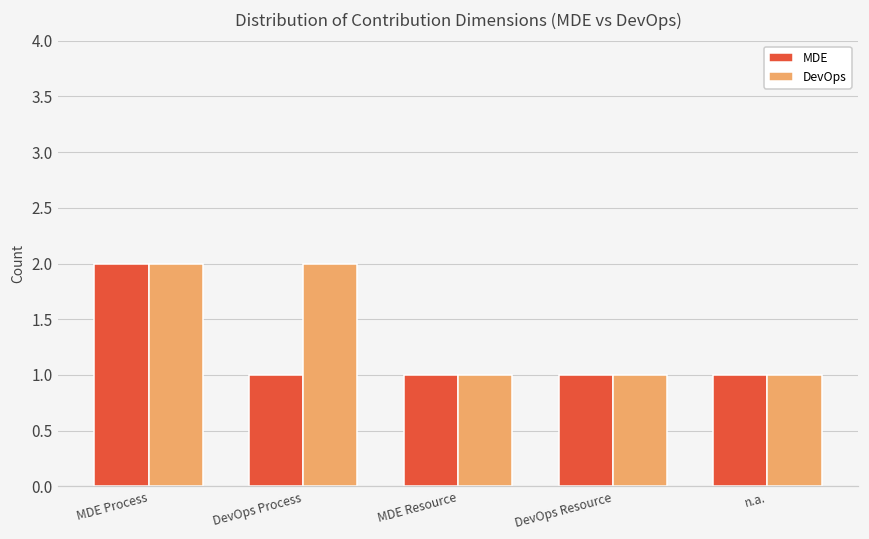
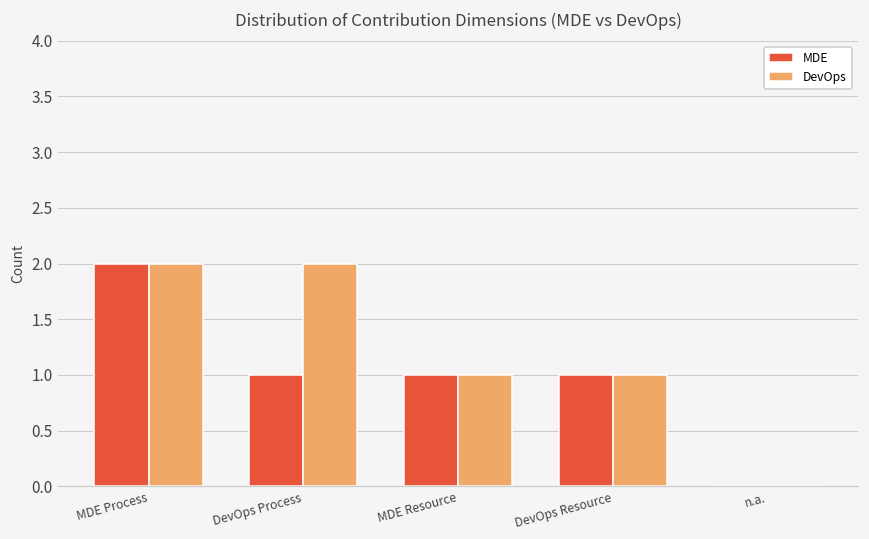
MDE, n.a.: 1 -> 0
DevOps, n.a.: 1 -> 0
